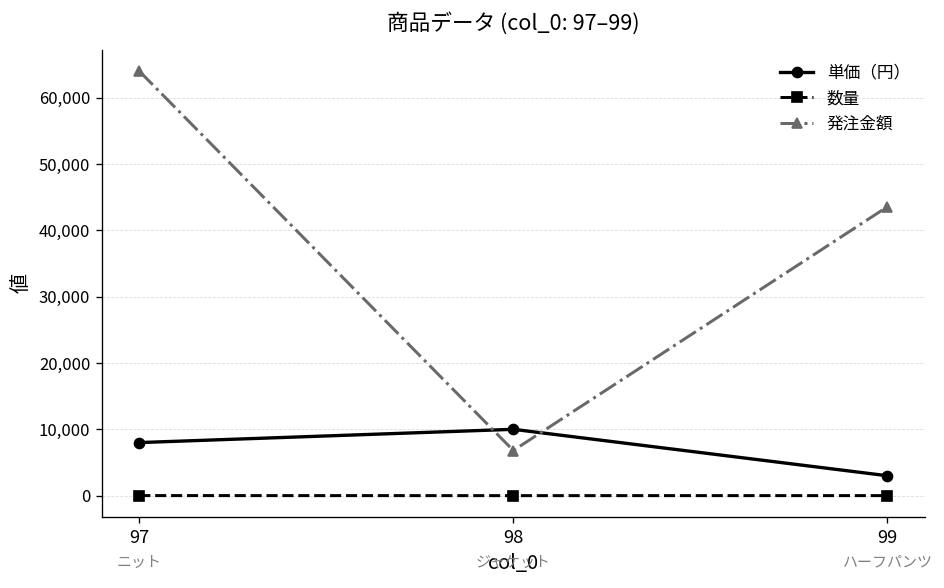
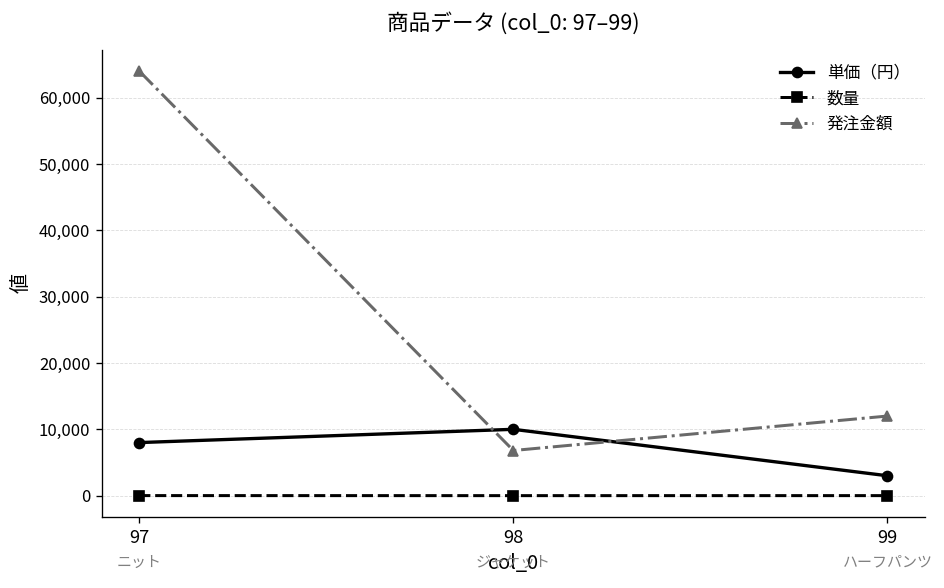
発注金額, 99: 44,000 -> 12,000
